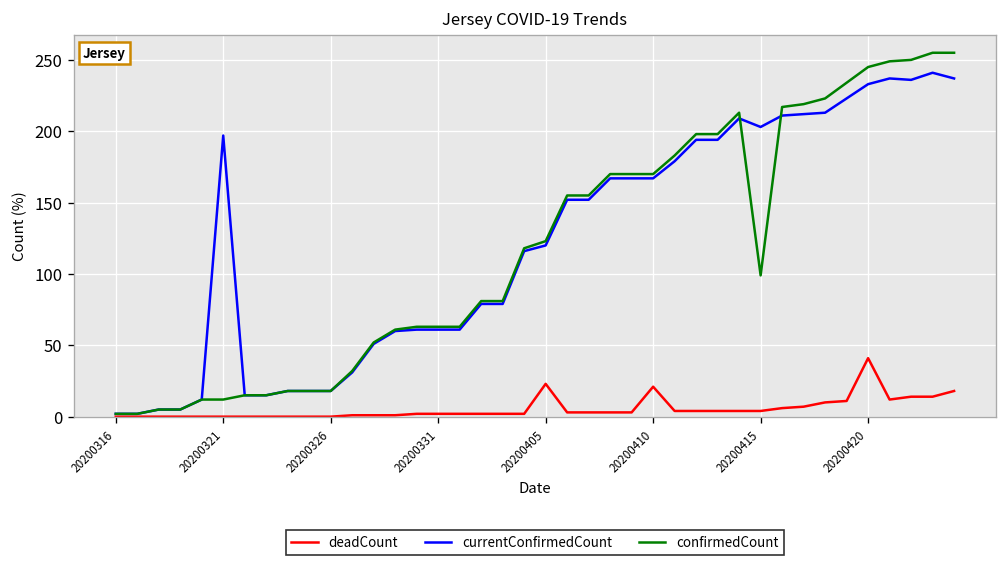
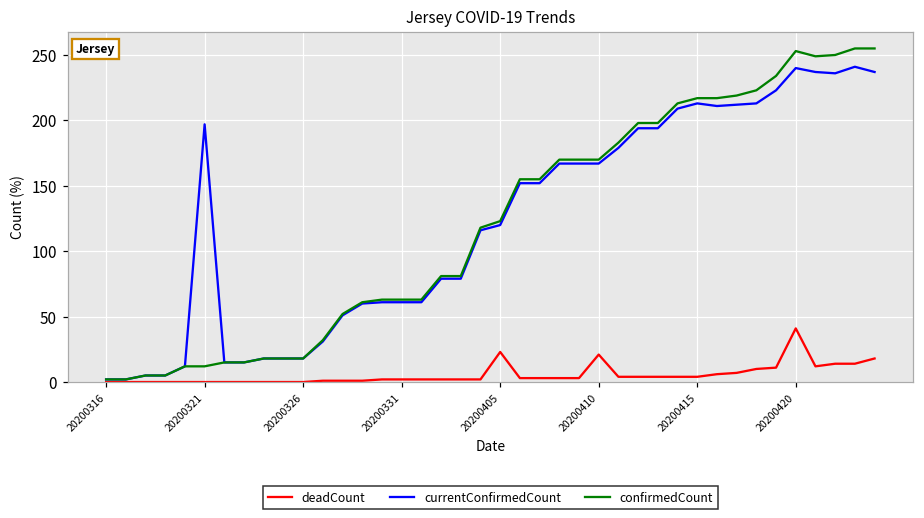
currentConfirmedCount, 20200415: 203 -> 213
confirmedCount, 20200415: 99 -> 217
currentConfirmedCount, 20200420: 233 -> 240
confirmedCount, 20200420: 245 -> 253
